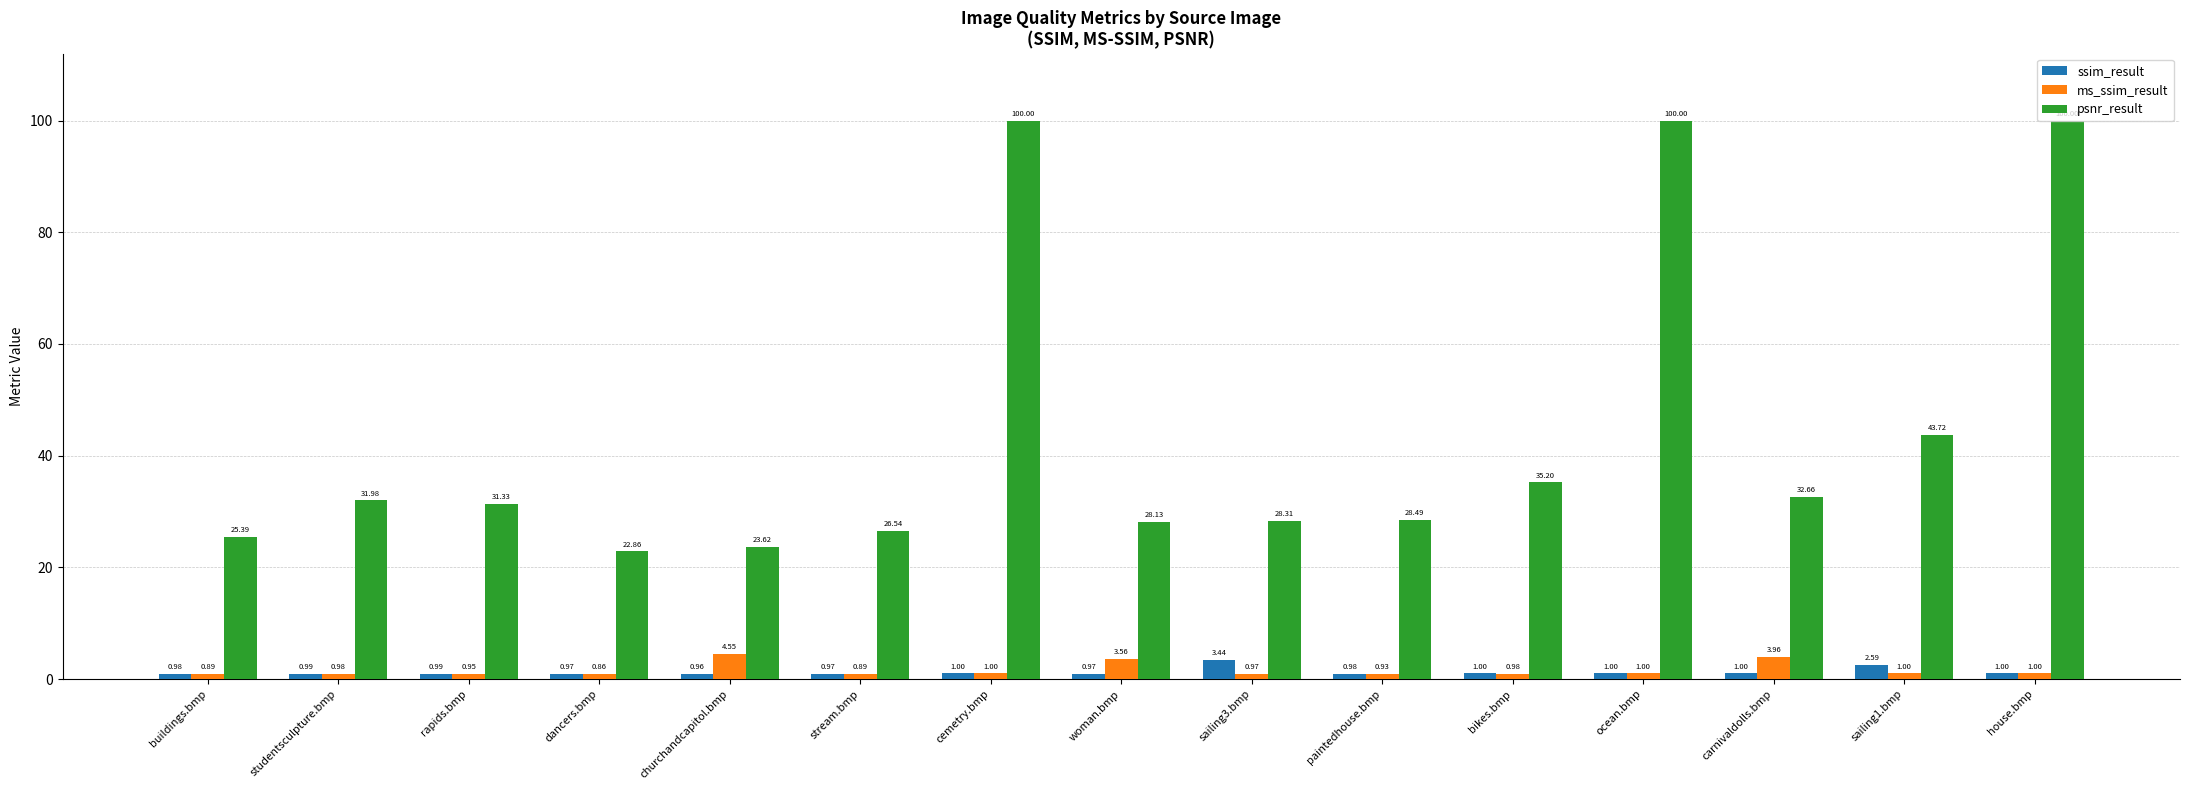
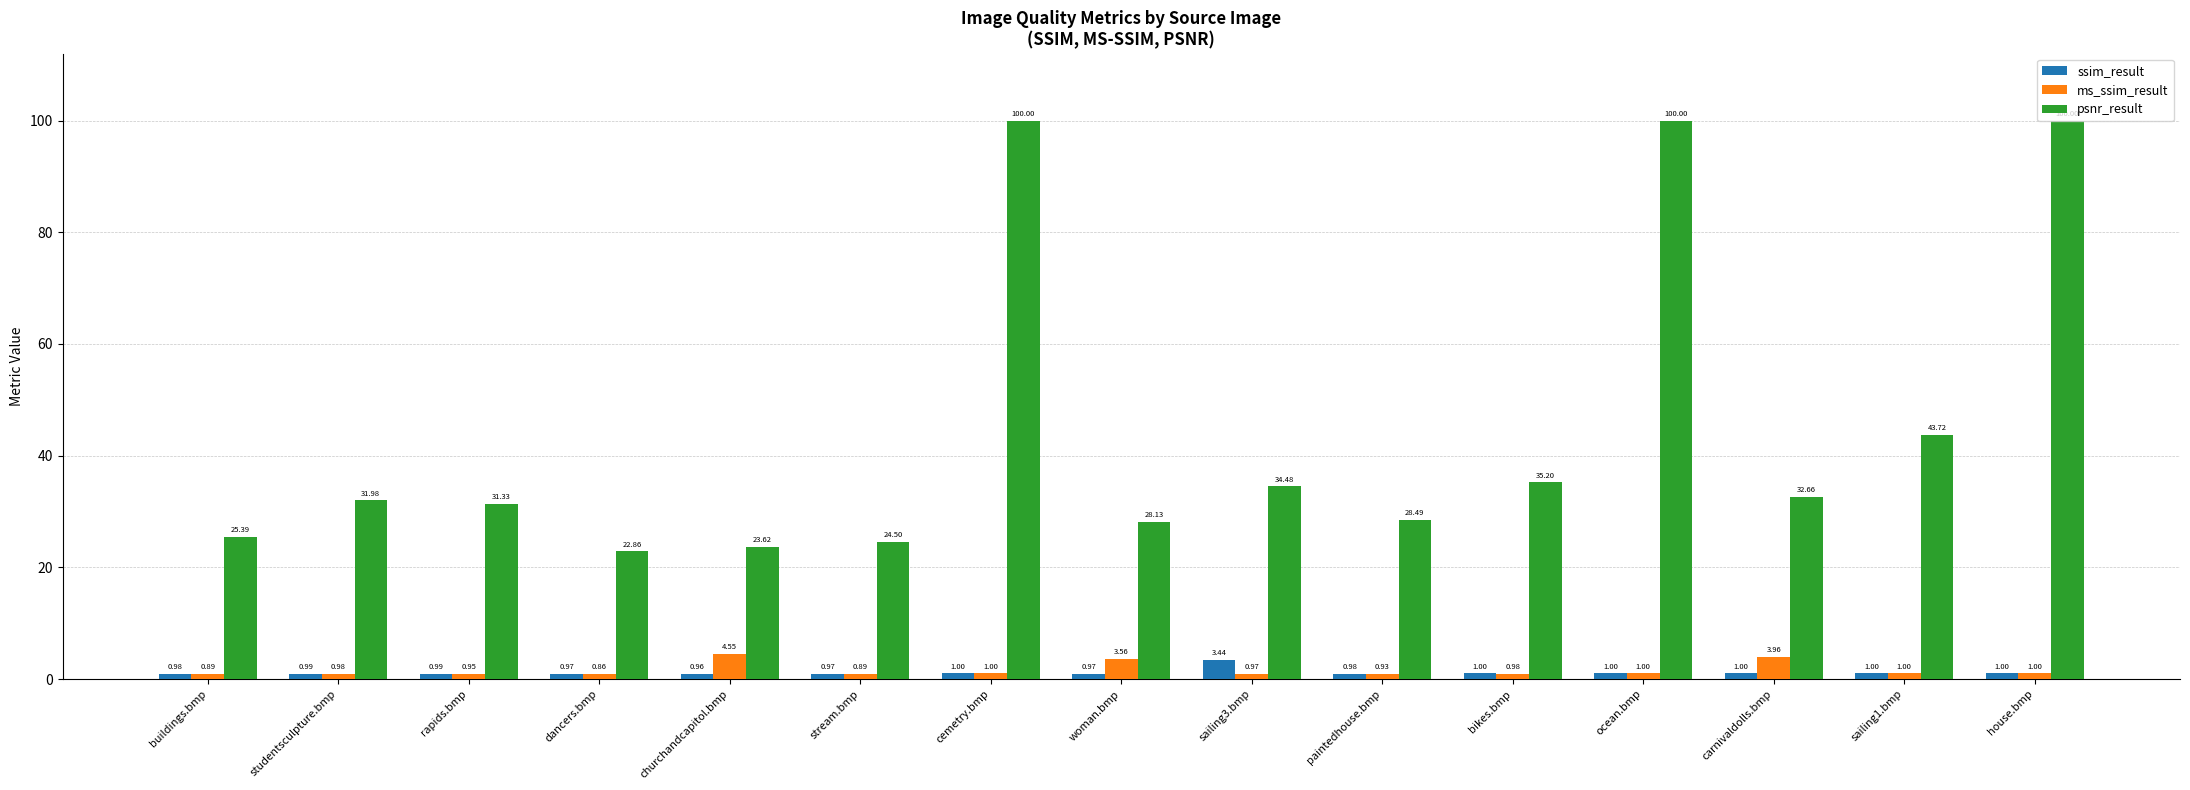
psnr_result, stream.bmp: 26.54 -> 24.50
psnr_result, sailing3.bmp: 28.31 -> 34.48
ssim_result, sailing1.bmp: 2.59 -> 1.00
